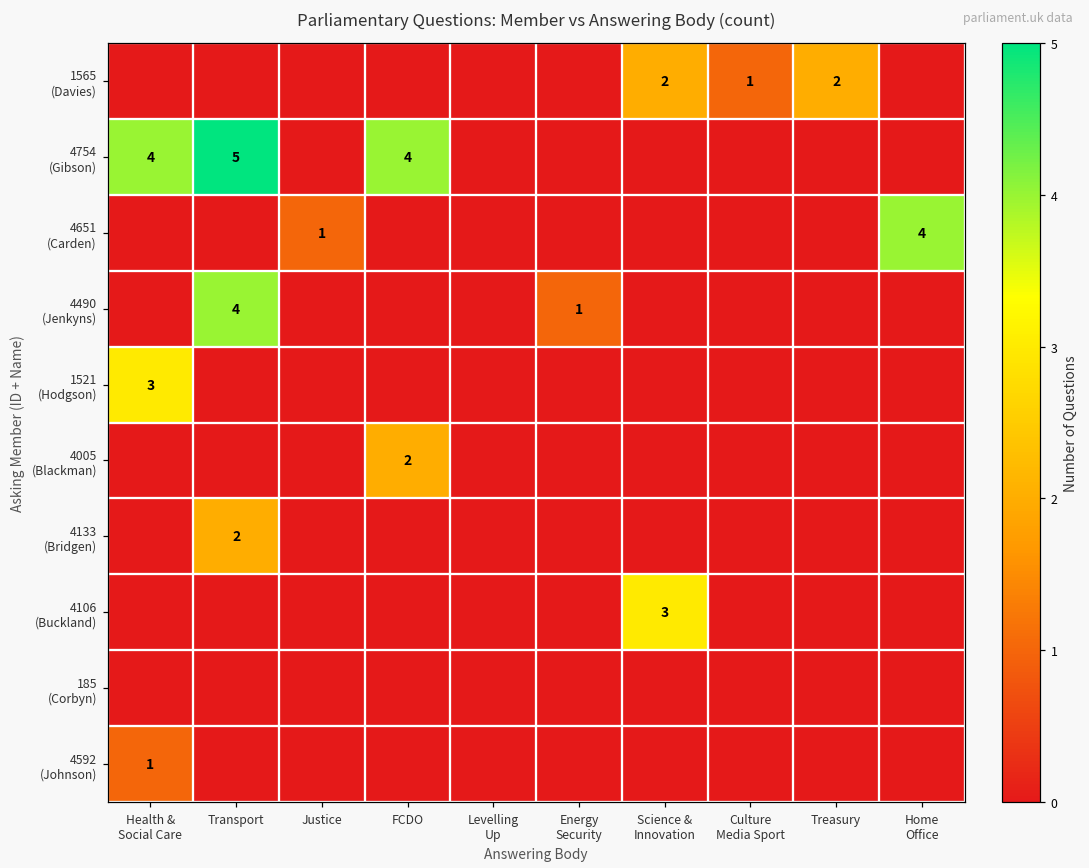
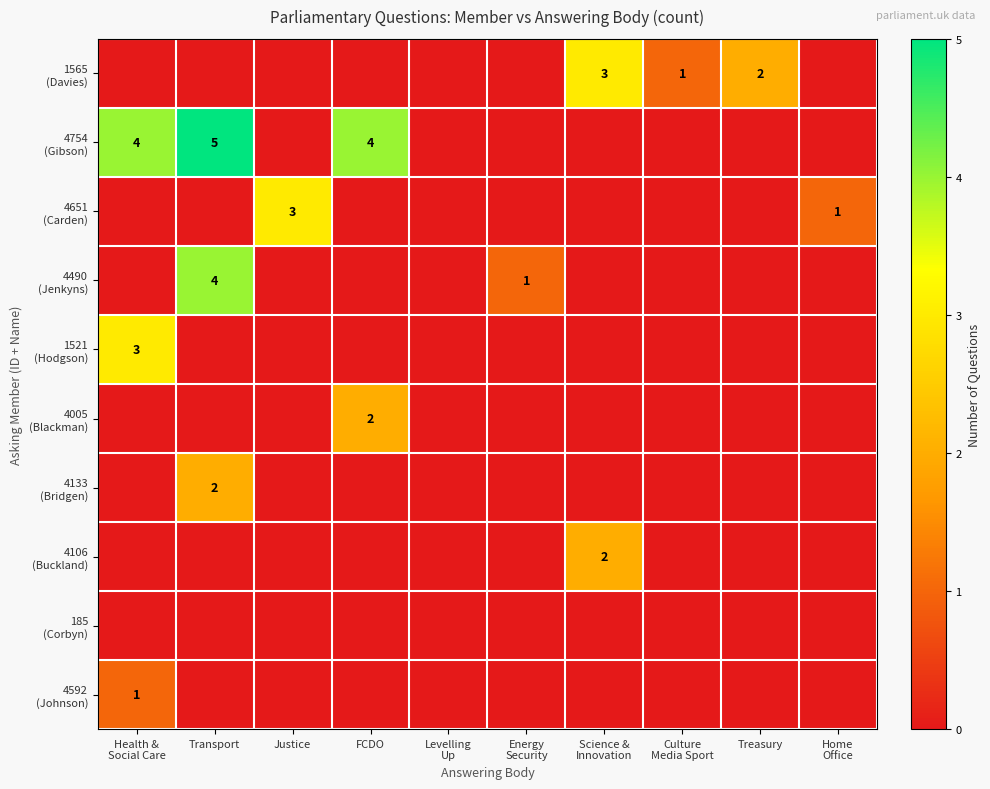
1565 (Davies), Science & Innovation: 2 -> 3
4651 (Carden), Justice: 1 -> 3
4651 (Carden), Home Office: 4 -> 1
4106 (Buckland), Science & Innovation: 3 -> 2
